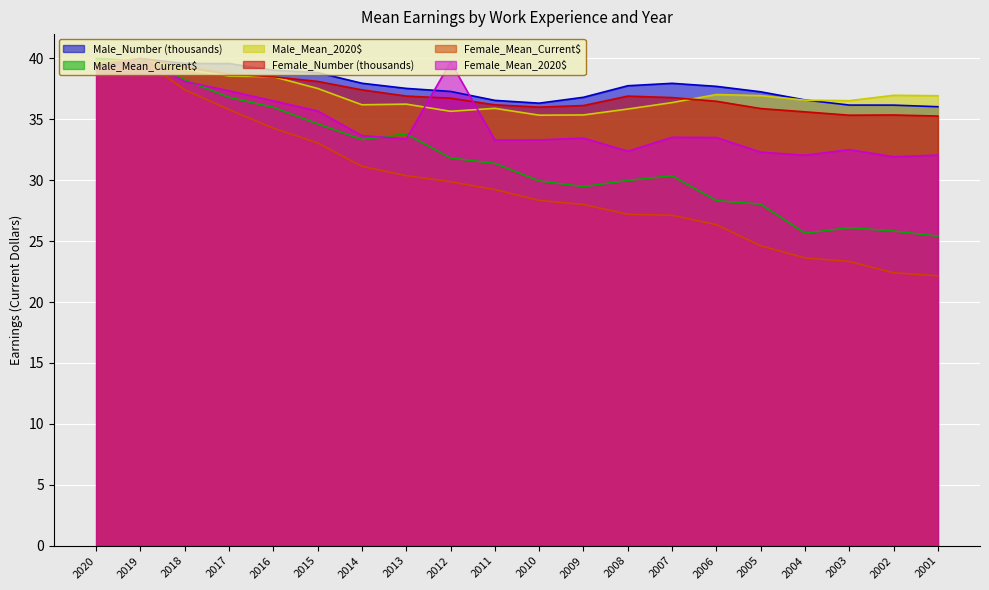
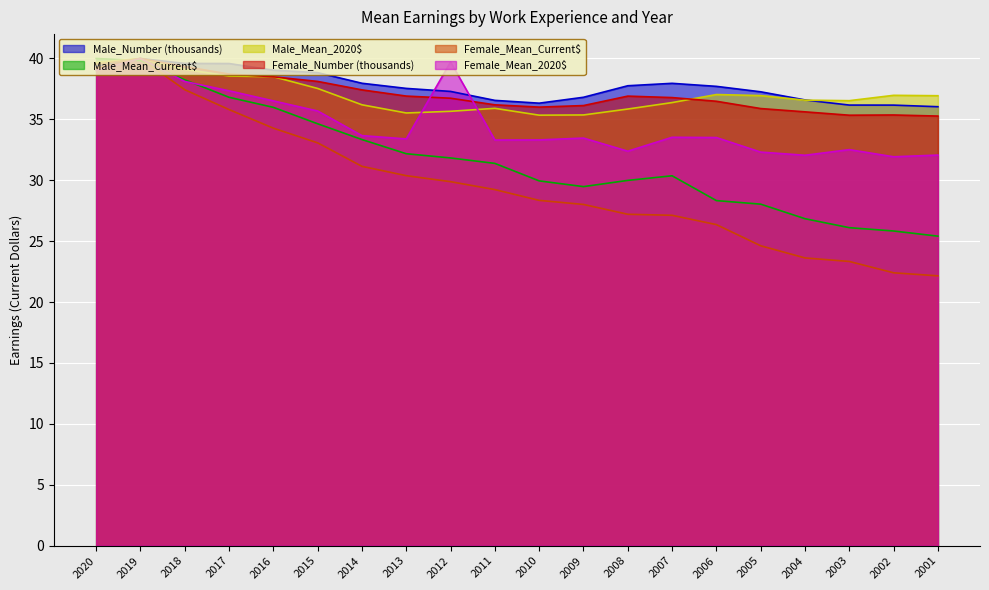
Male_Mean_Current$, 2013: 33.8 -> 32.2
Male_Mean_2020$, 2013: 36.3 -> 35.5
Male_Mean_Current$, 2004: 25.7 -> 26.8
